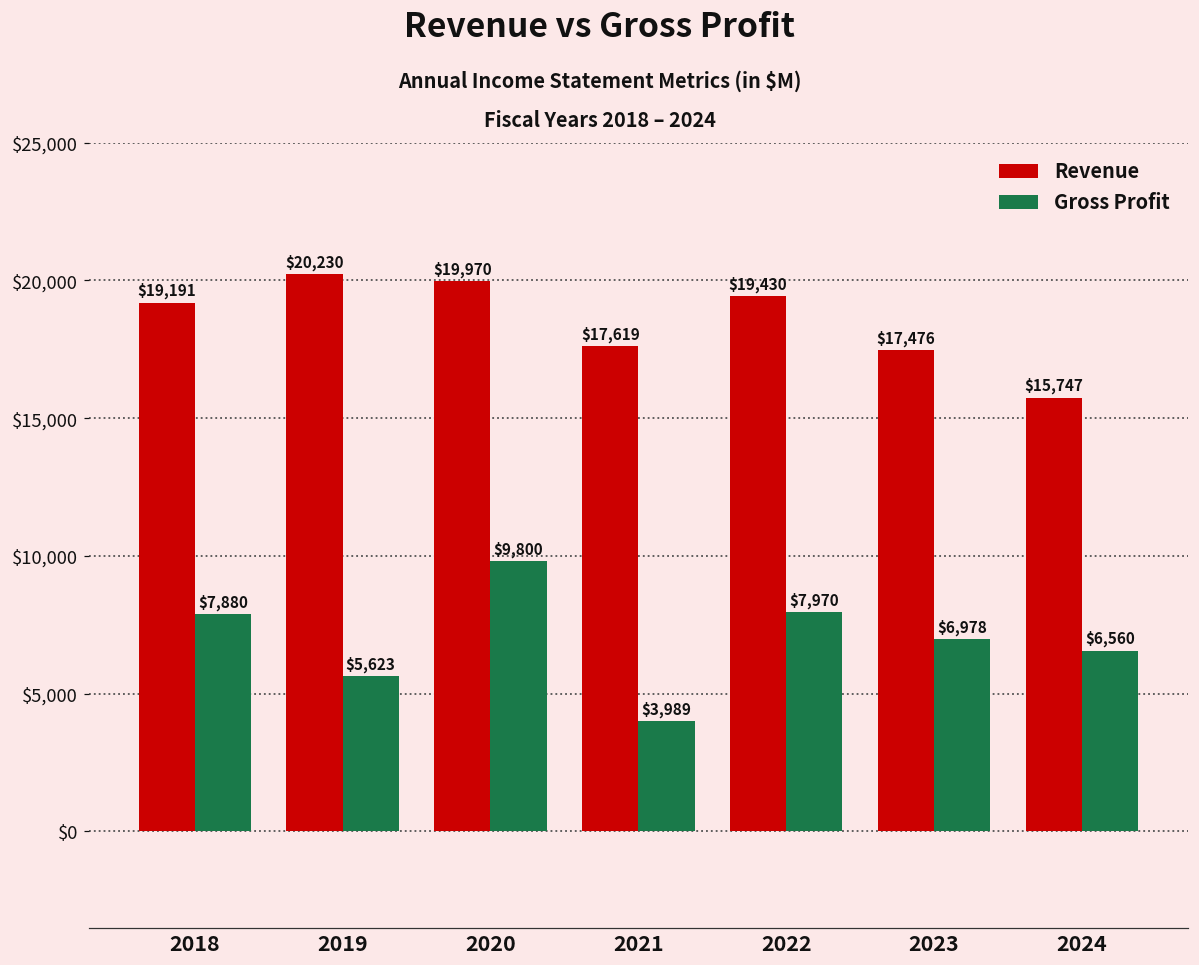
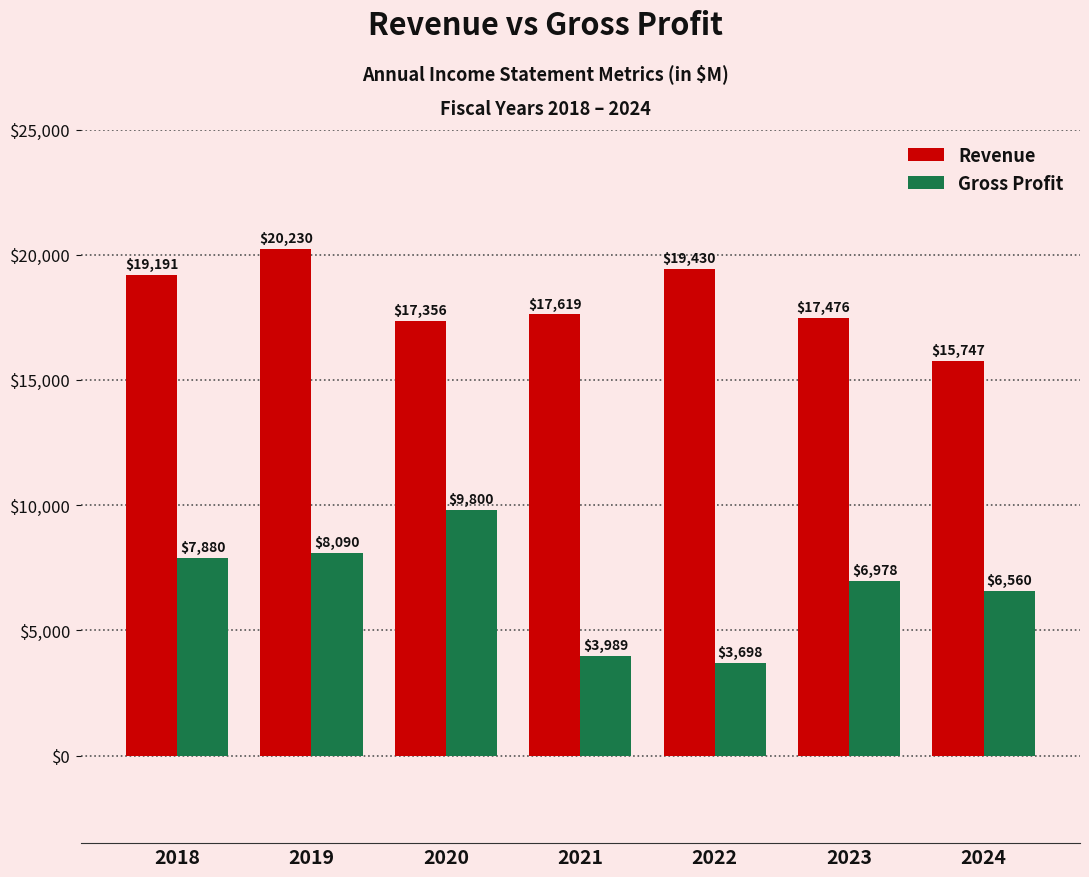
Gross Profit, 2019: $5,623 -> $8,090
Revenue, 2020: $19,970 -> $17,356
Gross Profit, 2022: $7,970 -> $3,698
